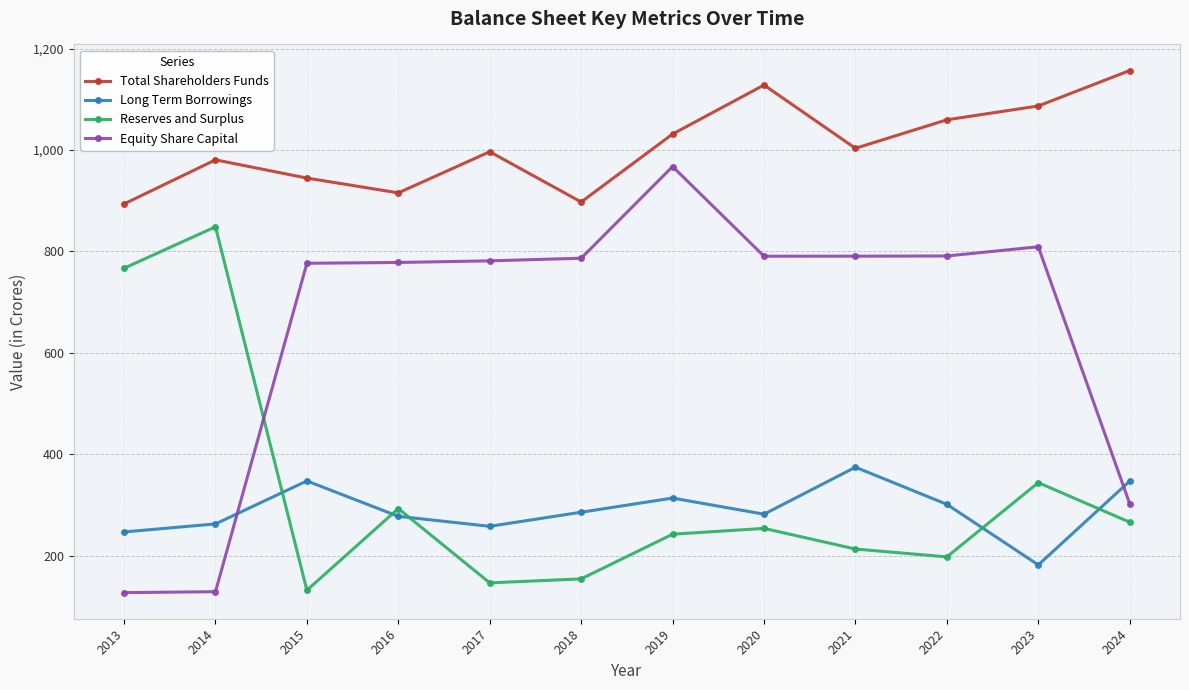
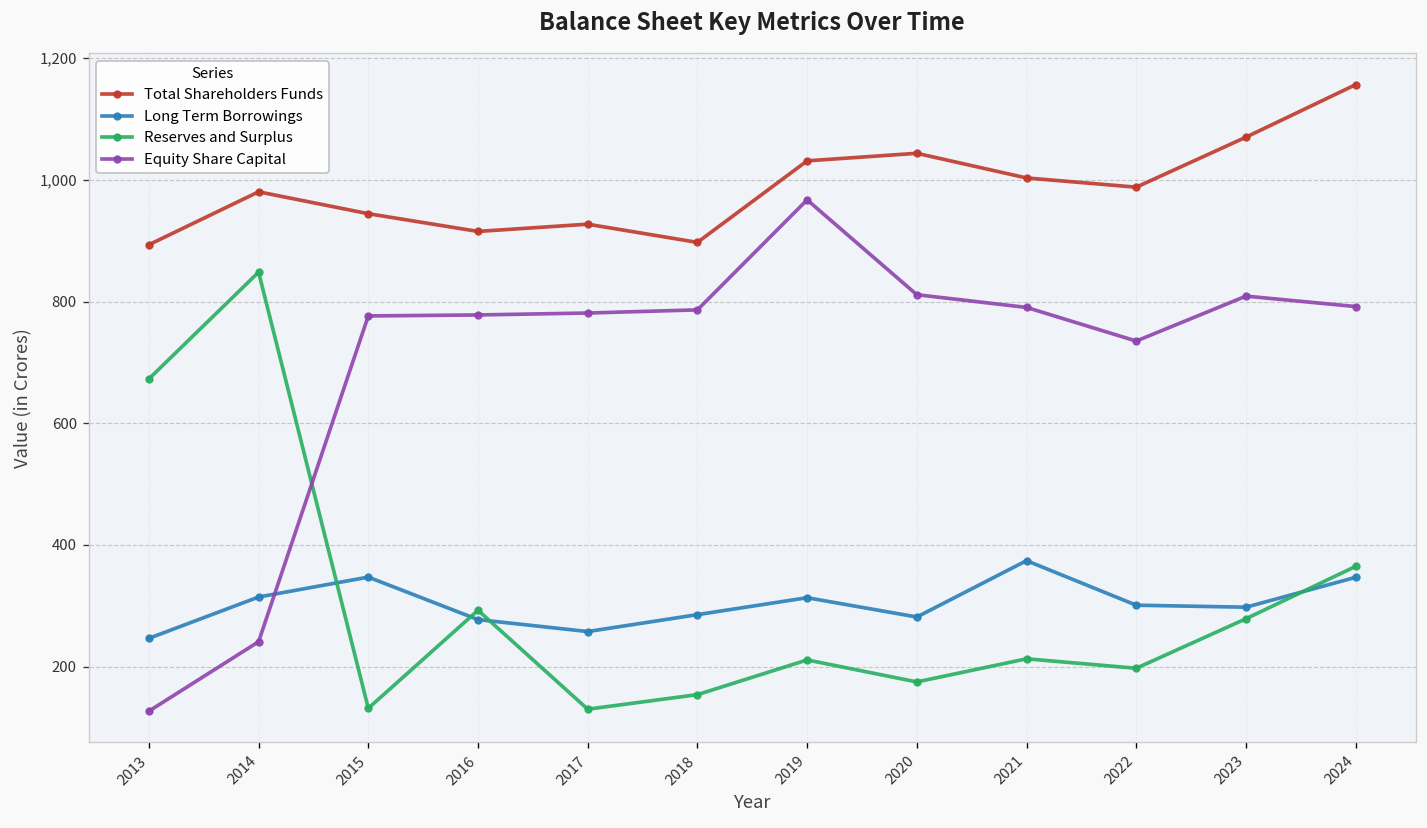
Reserves and Surplus, 2013: 770 -> 670
Long Term Borrowings, 2014: 260 -> 310
Equity Share Capital, 2014: 130 -> 240
Total Shareholders Funds, 2017: 1,000 -> 930
Reserves and Surplus, 2017: 150 -> 130
Reserves and Surplus, 2019: 240 -> 210
Total Shareholders Funds, 2020: 1,130 -> 1,040
Reserves and Surplus, 2020: 250 -> 170
Equity Share Capital, 2020: 790 -> 810
Total Shareholders Funds, 2022: 1,060 -> 990
Equity Share Capital, 2022: 790 -> 740
Total Shareholders Funds, 2023: 1,090 -> 1,070
Long Term Borrowings, 2023: 180 -> 300
Reserves and Surplus, 2023: 340 -> 280
Reserves and Surplus, 2024: 270 -> 360
Equity Share Capital, 2024: 300 -> 790
